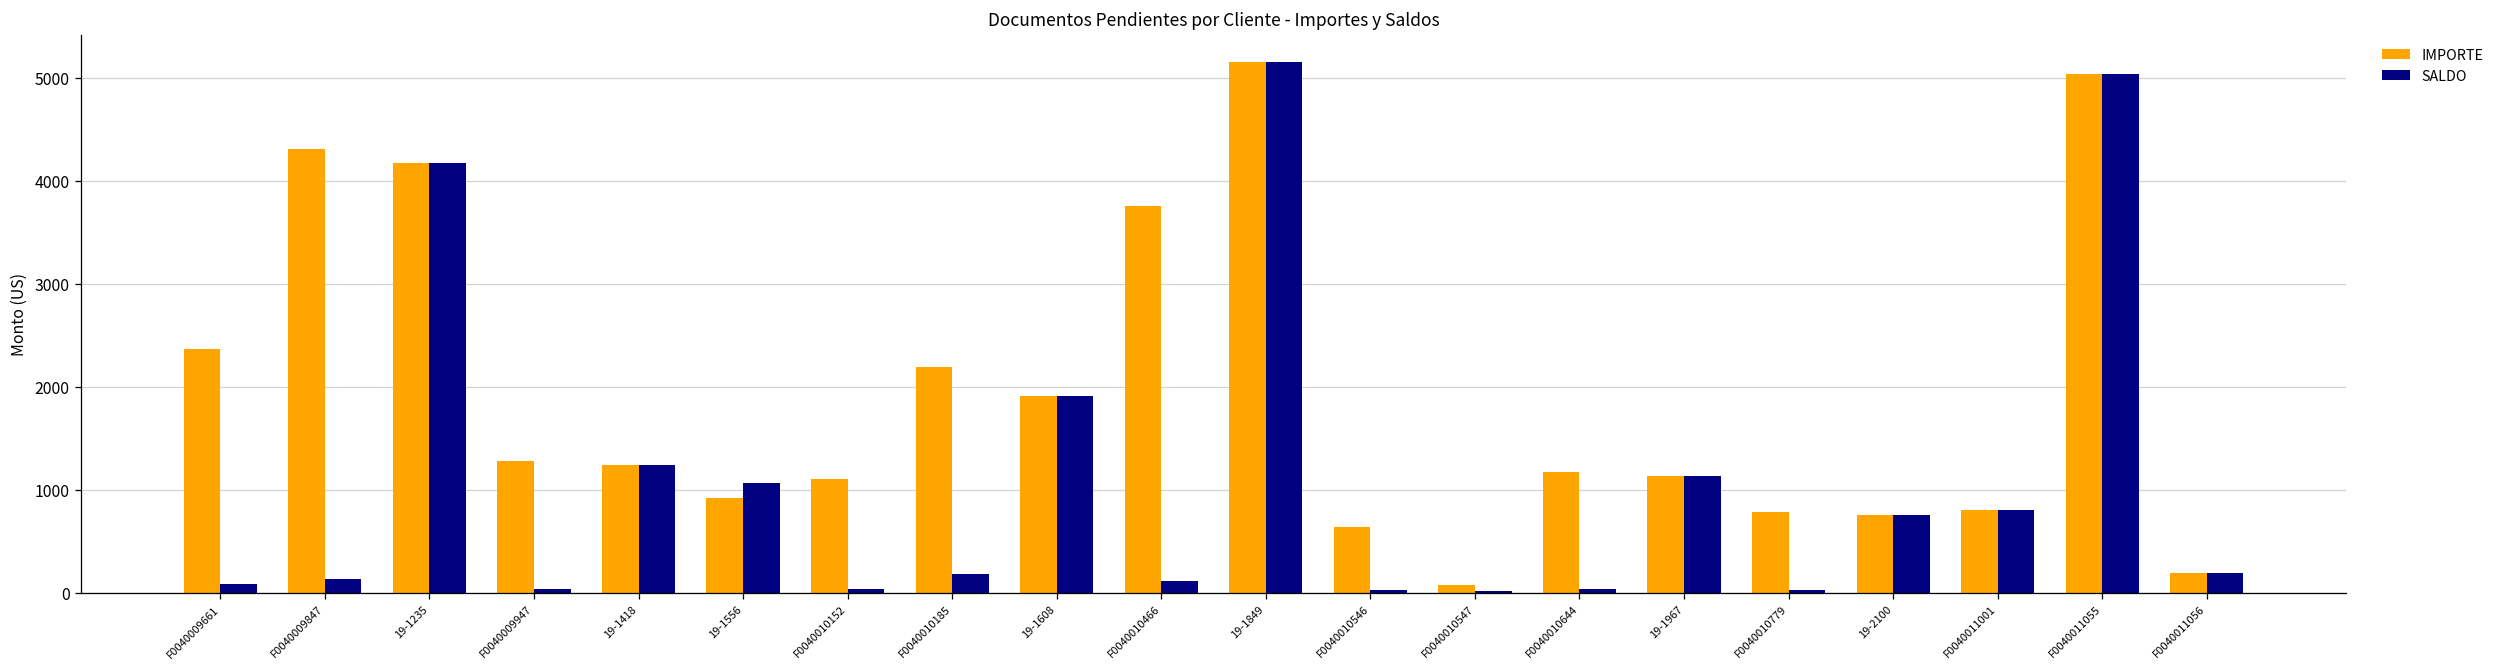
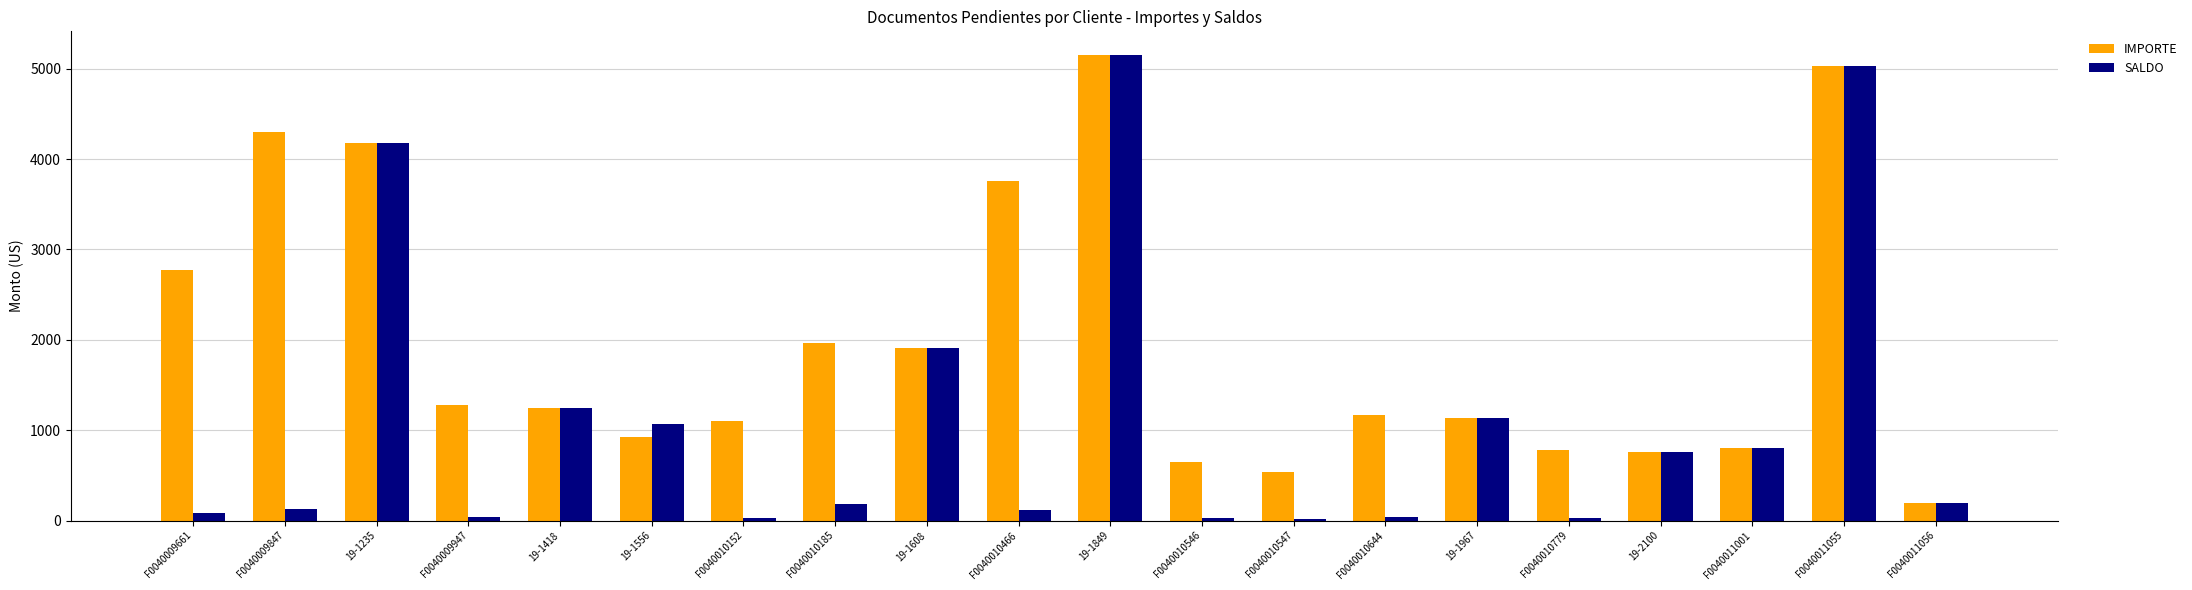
IMPORTE, F0040009661: 2400 -> 2800
IMPORTE, F0040010185: 2200 -> 2000
IMPORTE, F0040010547: 100 -> 500
